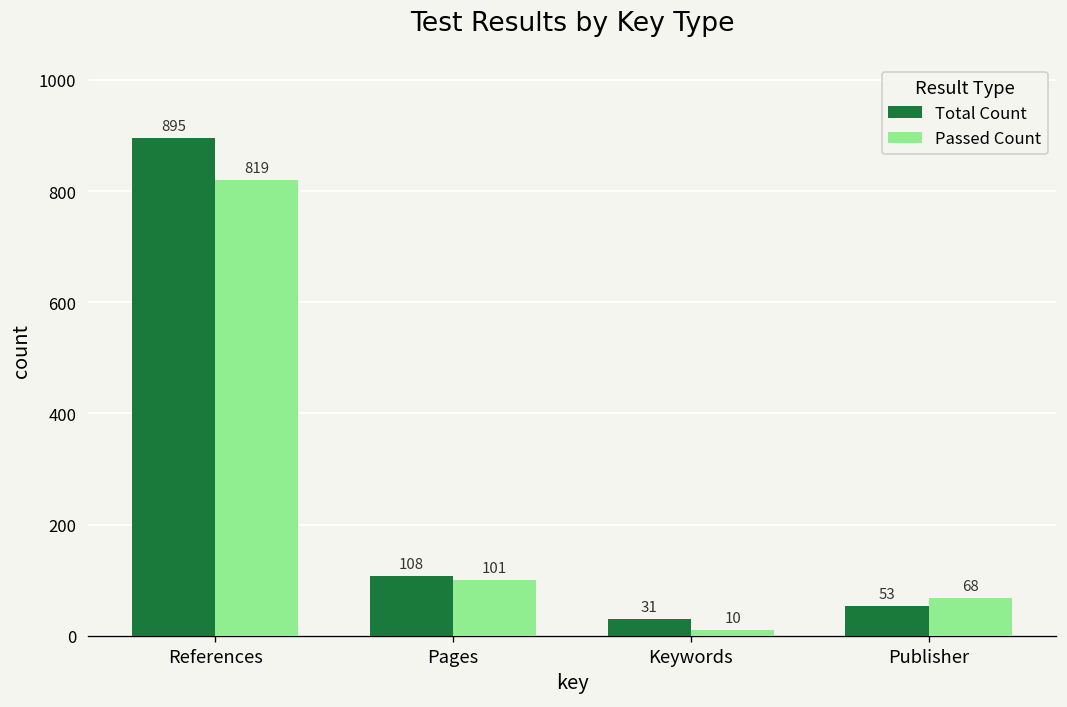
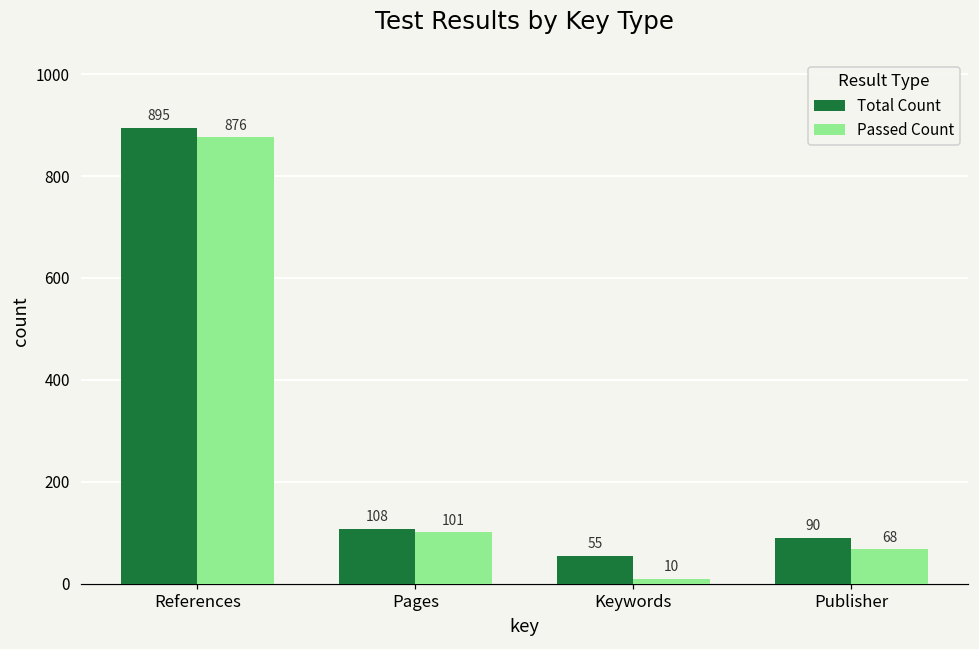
Passed Count, References: 819 -> 876
Total Count, Keywords: 31 -> 55
Total Count, Publisher: 53 -> 90
